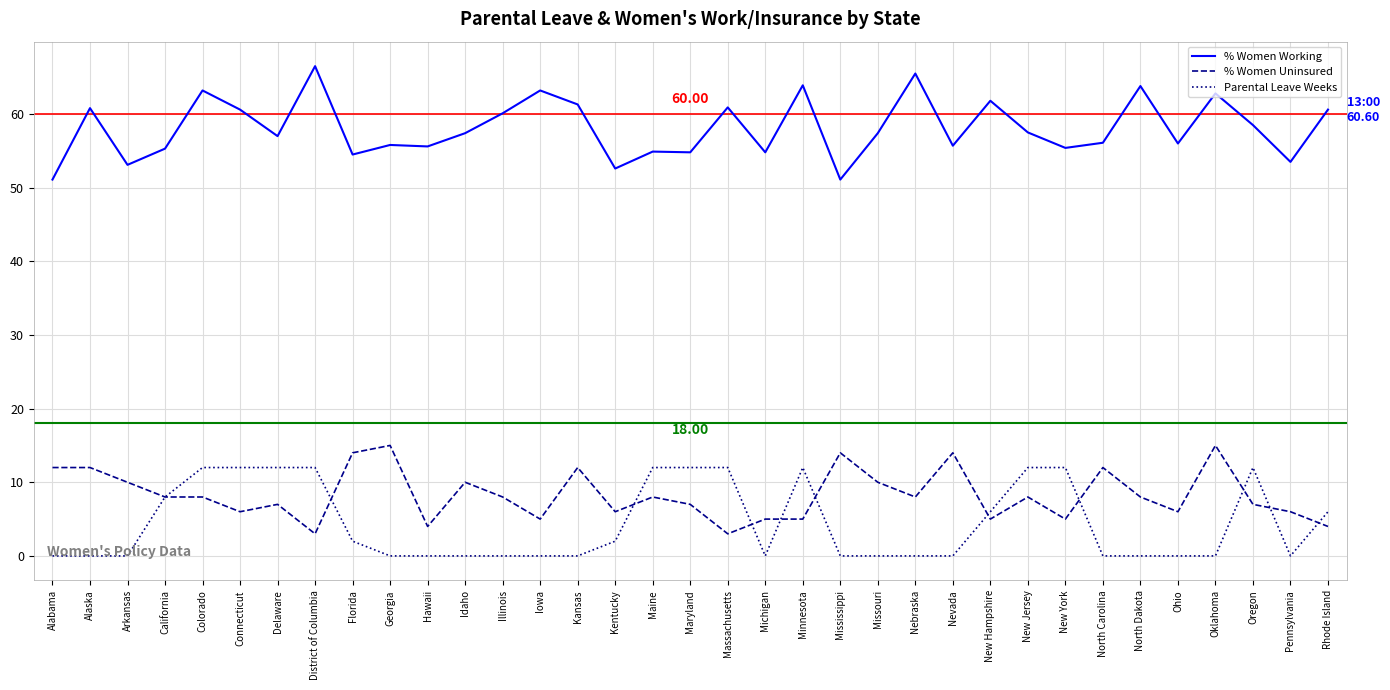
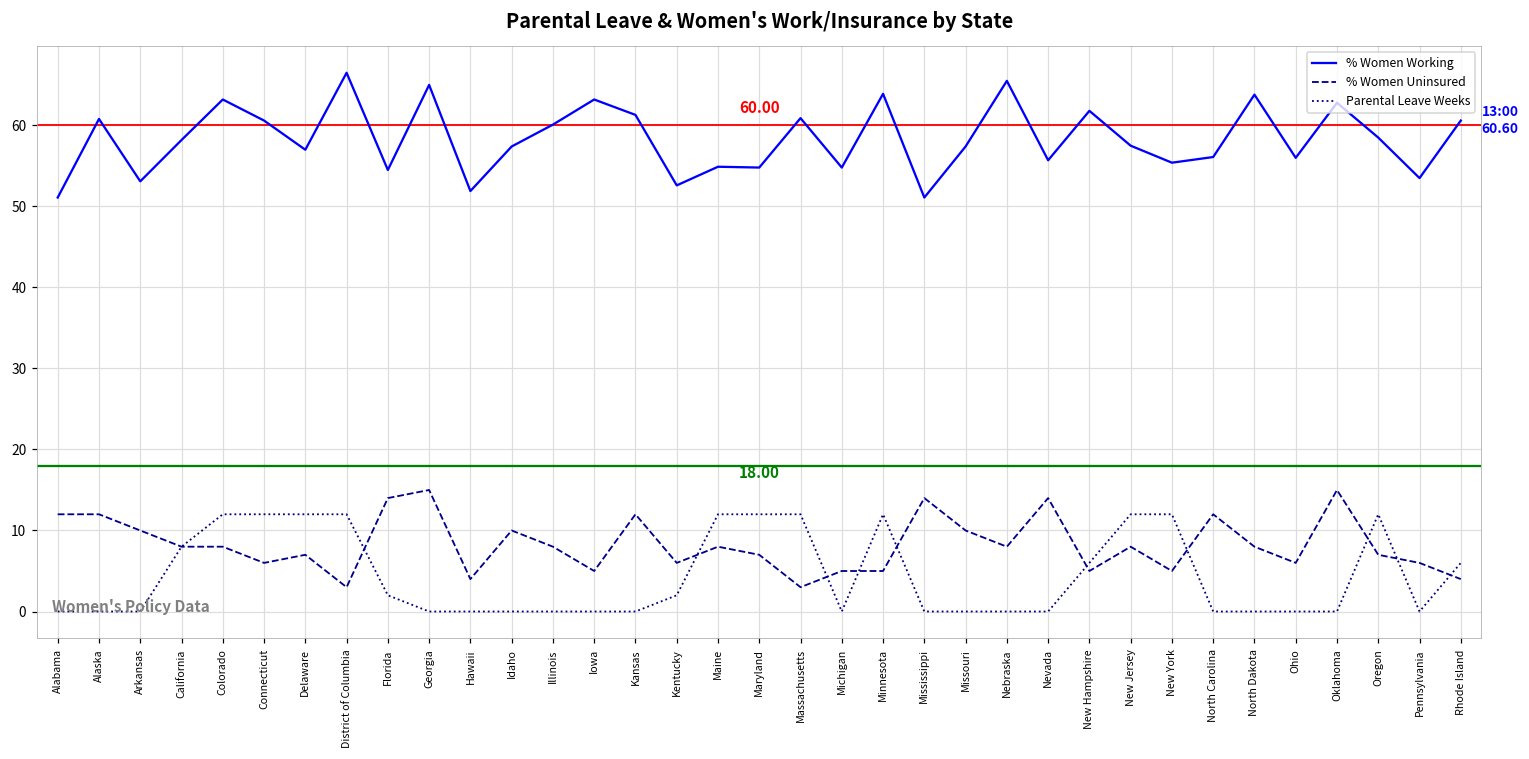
% Women Working, California: 55 -> 58
% Women Working, Georgia: 56 -> 65
% Women Working, Hawaii: 56 -> 52
